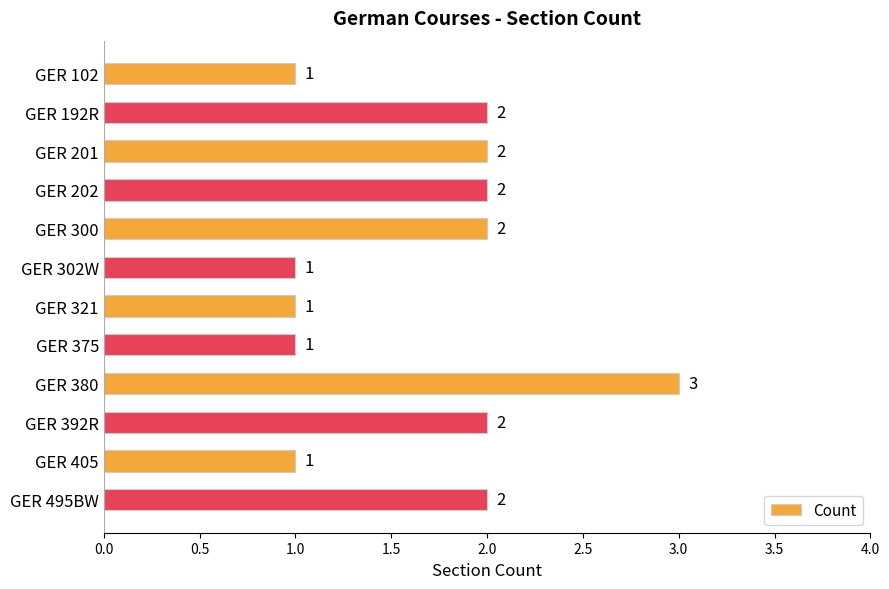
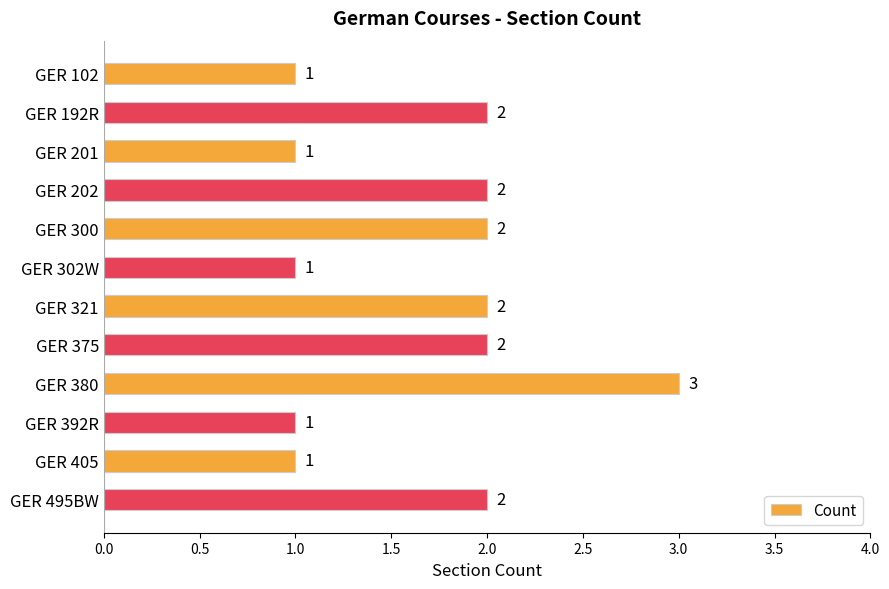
GER 201: 2 -> 1
GER 321: 1 -> 2
GER 375: 1 -> 2
GER 392R: 2 -> 1
